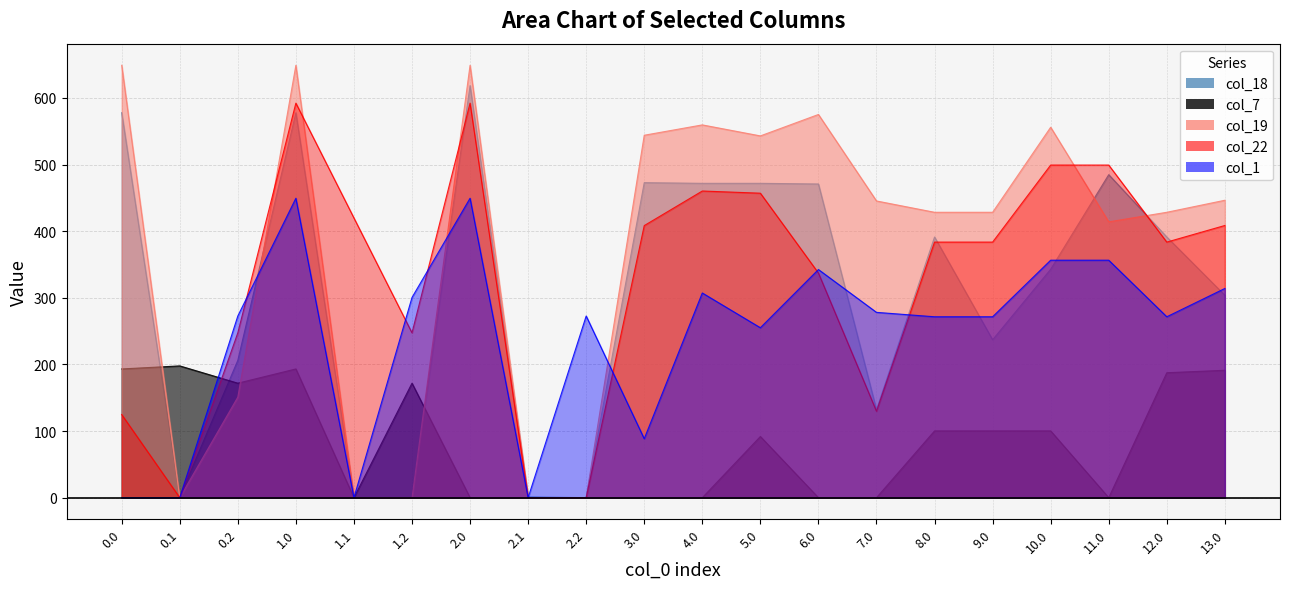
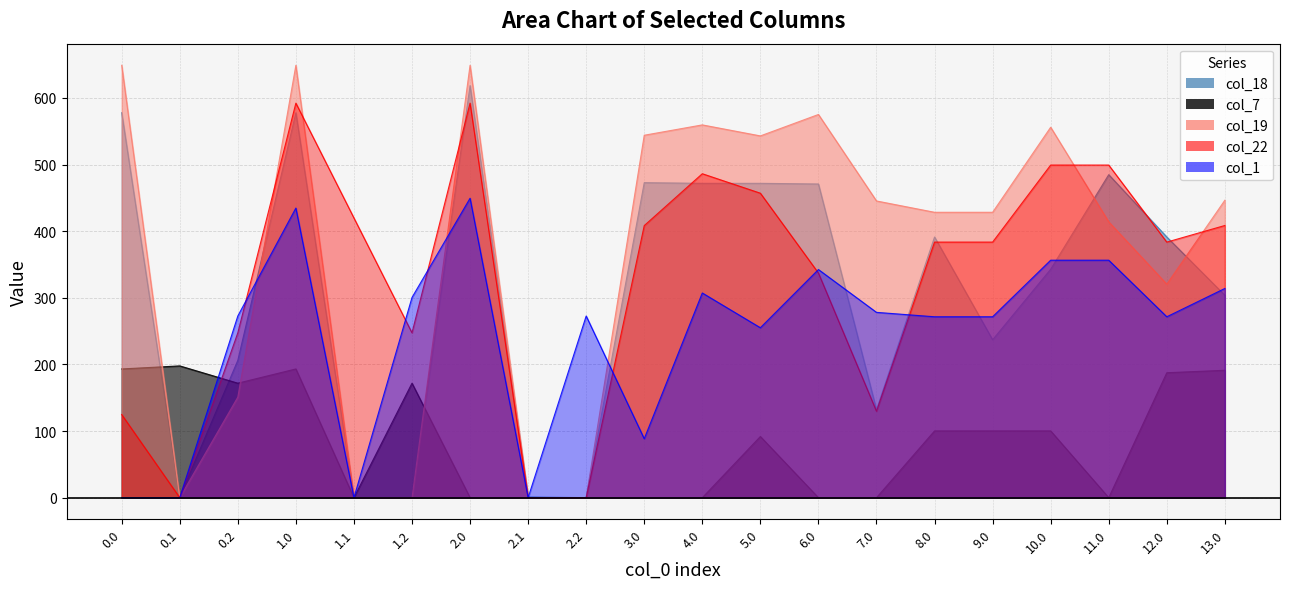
col_1, 1.0: 450 -> 430
col_22, 4.0: 460 -> 490
col_19, 12.0: 430 -> 320
